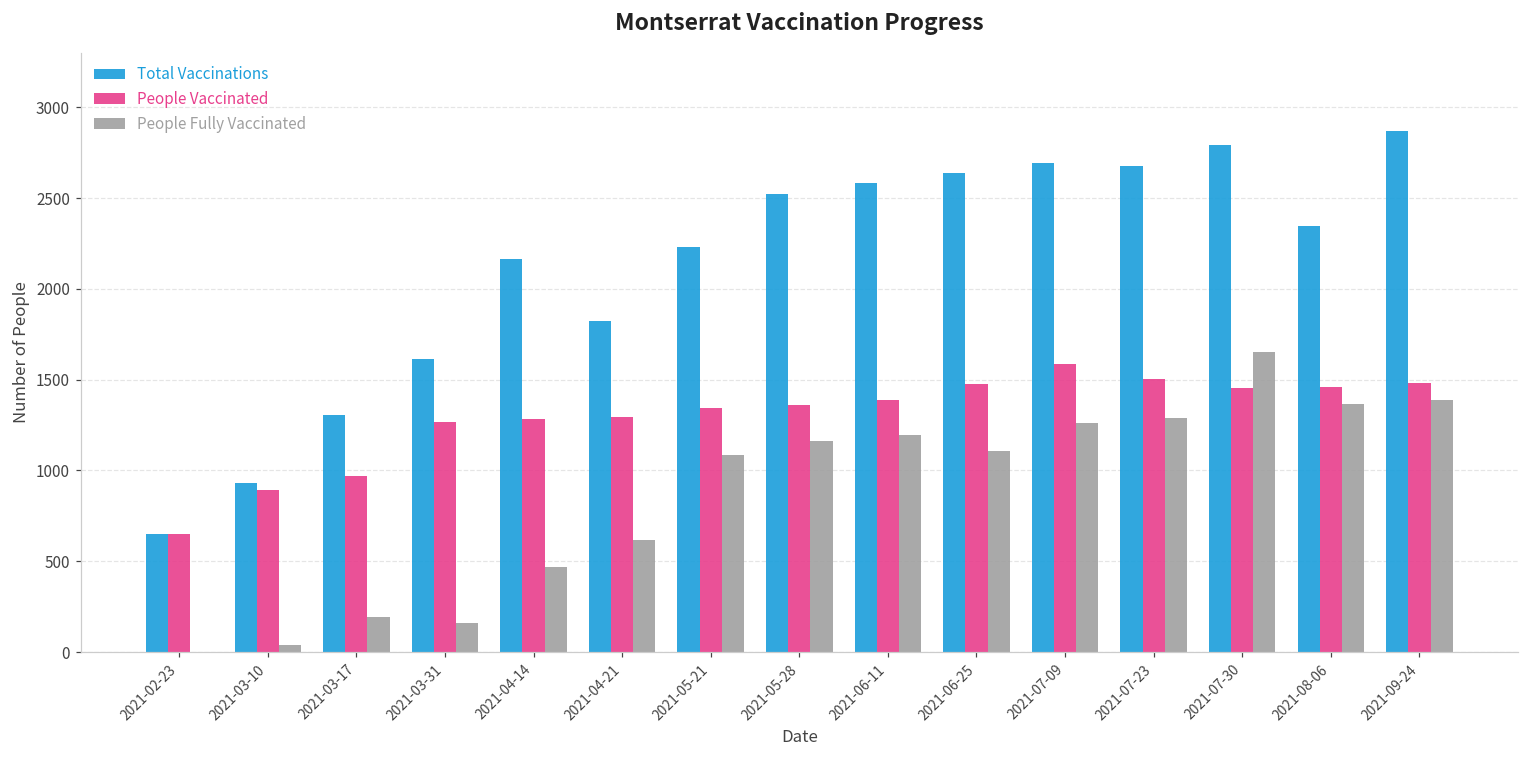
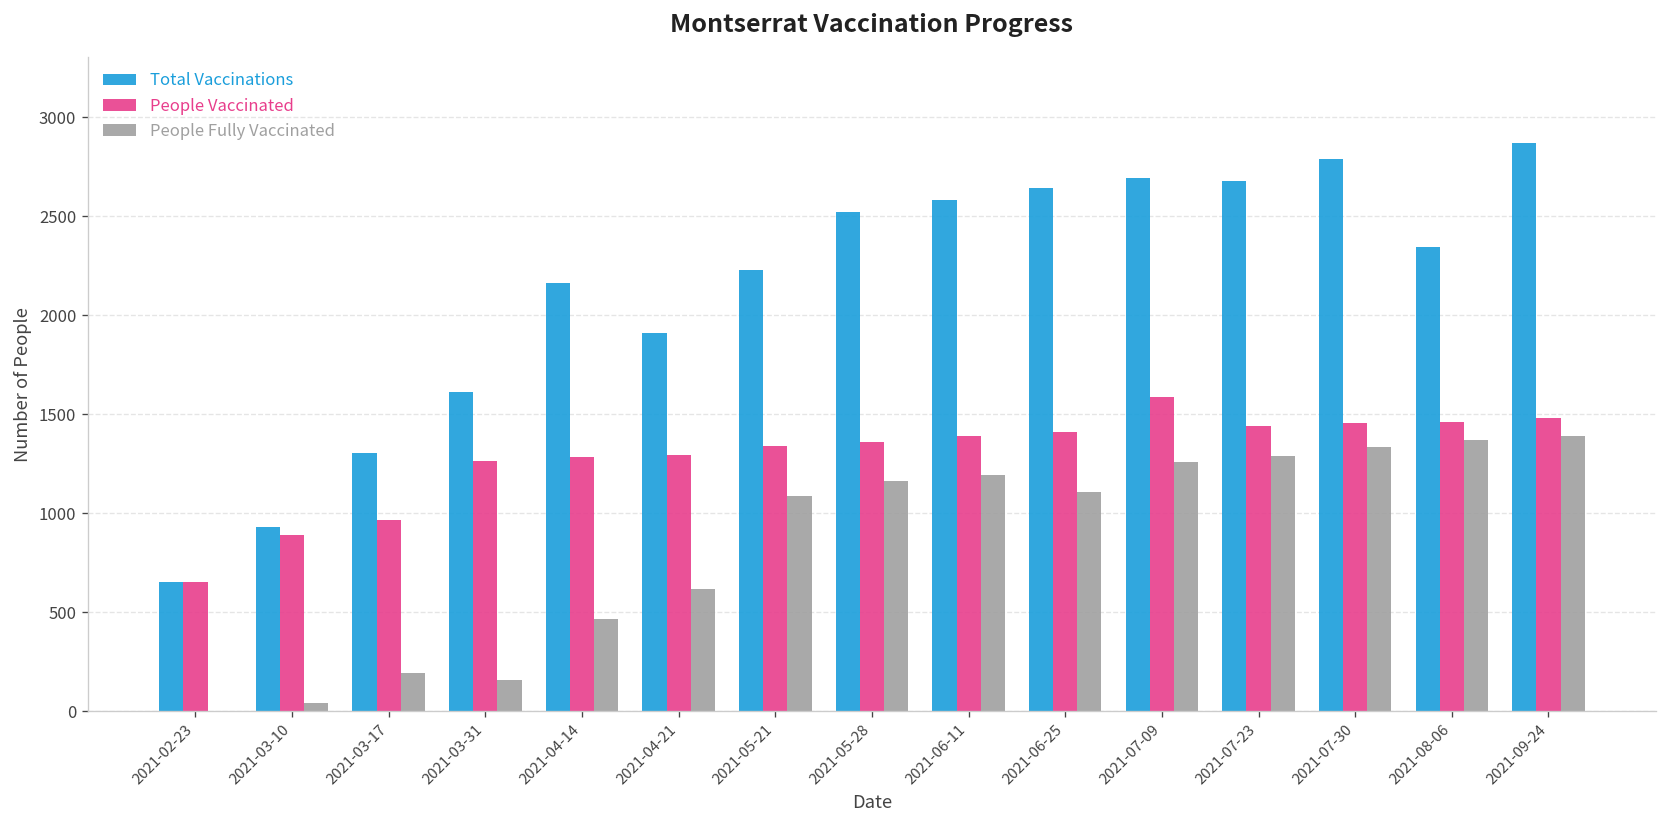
Total Vaccinations, 2021-04-21: 1820 -> 1910
People Vaccinated, 2021-06-25: 1480 -> 1410
People Vaccinated, 2021-07-23: 1500 -> 1440
People Fully Vaccinated, 2021-07-30: 1650 -> 1340
